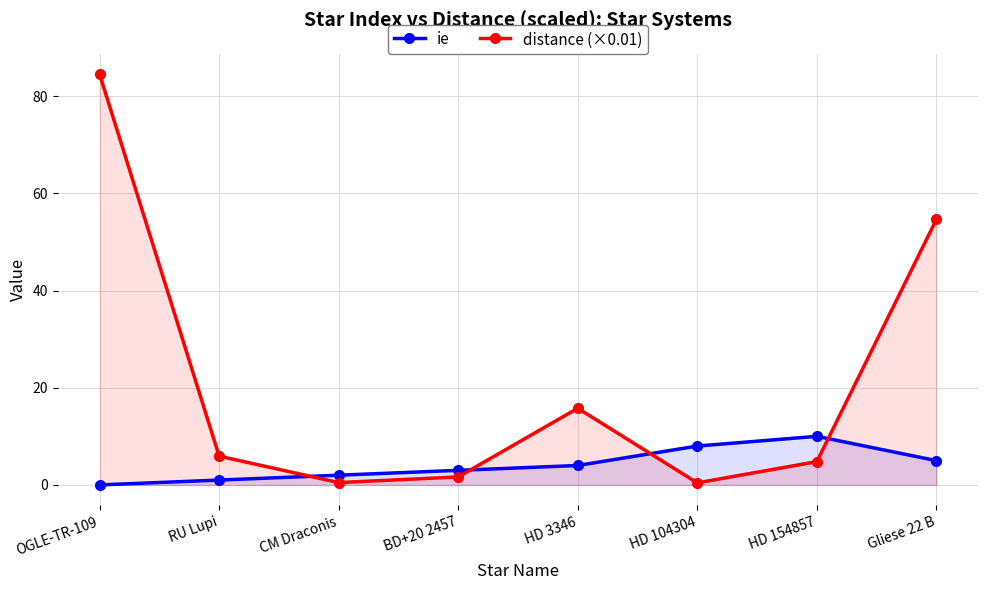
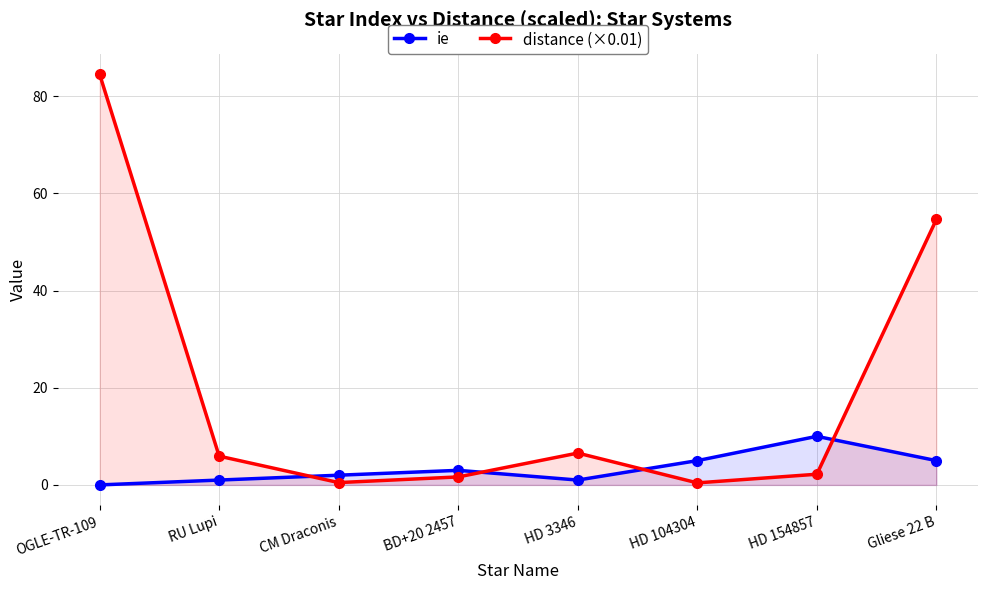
ie, HD 3346: 4 -> 1
distance (×0.01), HD 3346: 16 -> 7
ie, HD 104304: 8 -> 5
distance (×0.01), HD 154857: 5 -> 2
